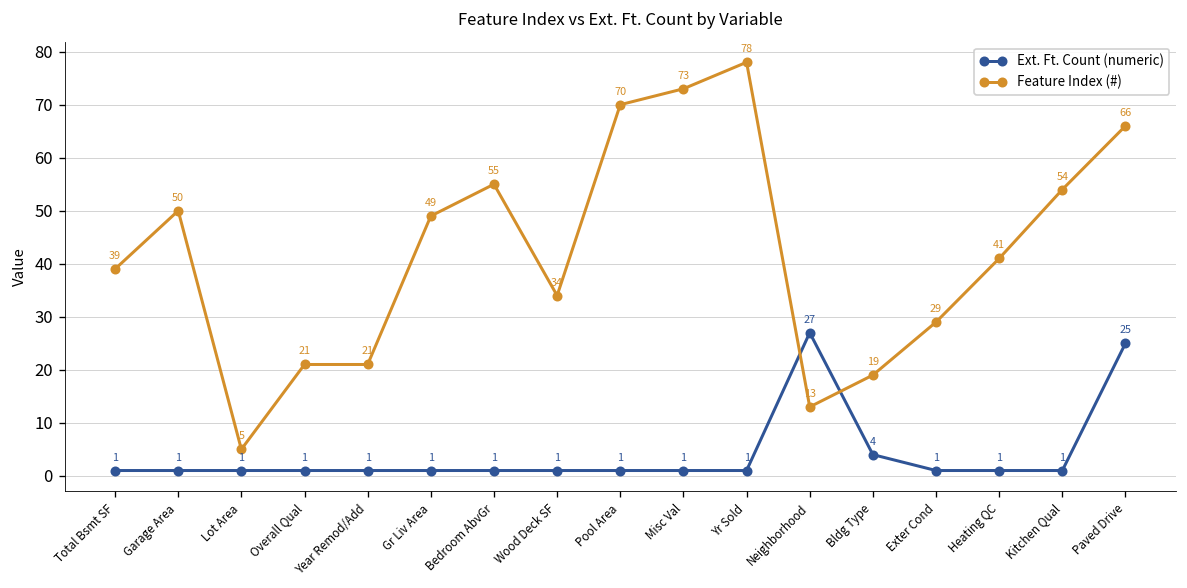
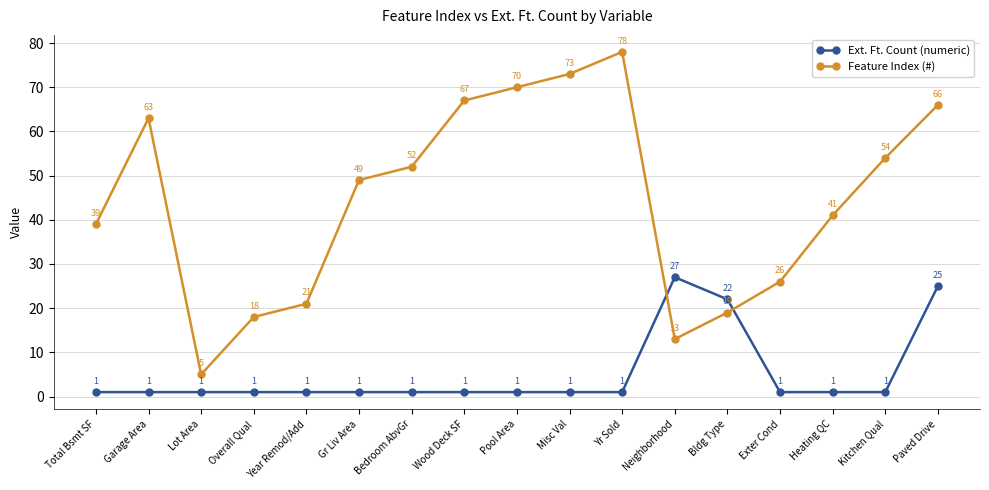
Feature Index (#), Garage Area: 50 -> 63
Feature Index (#), Overall Qual: 21 -> 18
Feature Index (#), Bedroom AbvGr: 55 -> 52
Feature Index (#), Wood Deck SF: 34 -> 67
Ext. Ft. Count (numeric), Bldg Type: 4 -> 22
Feature Index (#), Exter Cond: 29 -> 26
